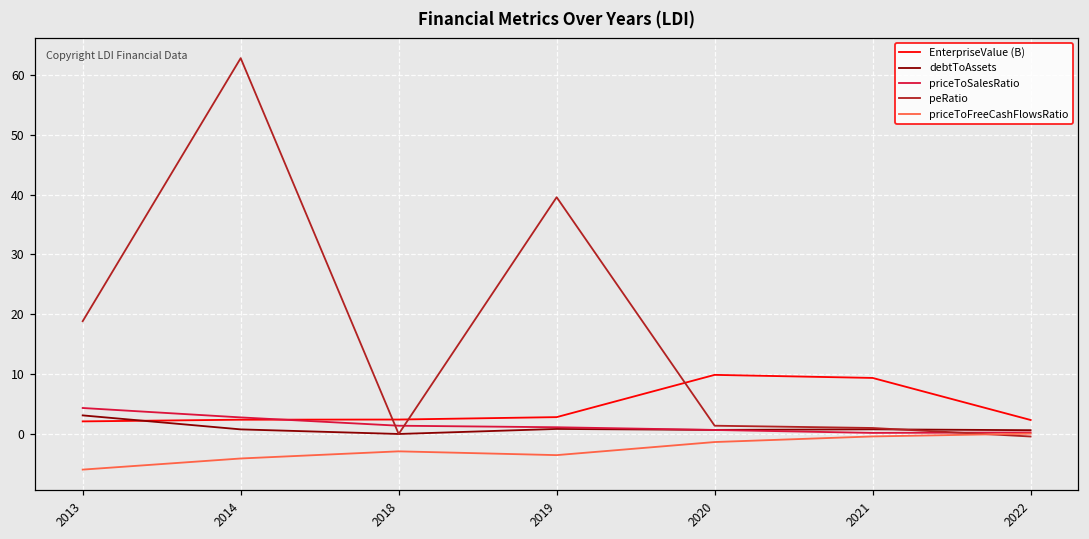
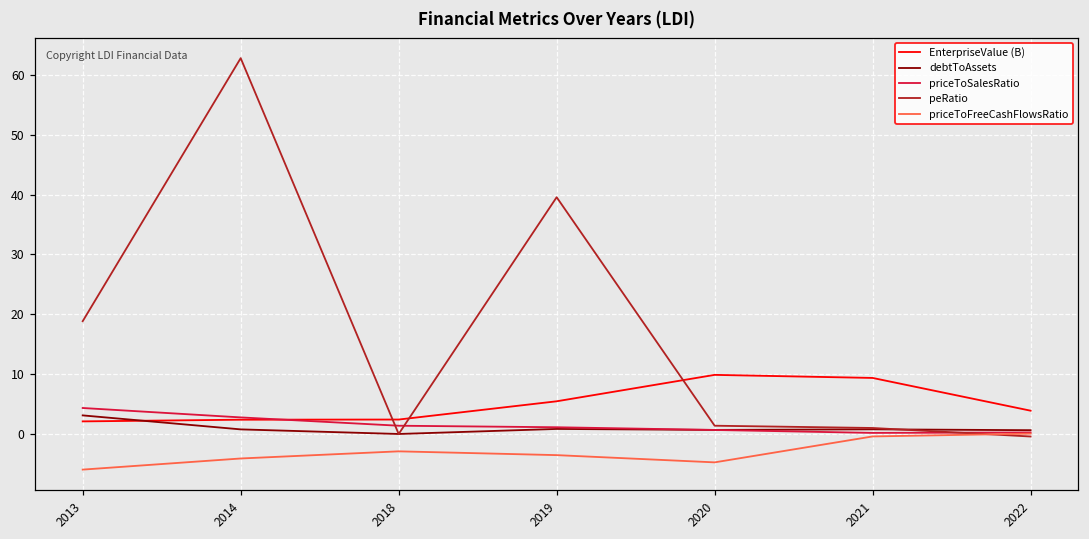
EnterpriseValue (B), 2019: 3 -> 5
priceToFreeCashFlowsRatio, 2020: -1 -> -5
EnterpriseValue (B), 2022: 2 -> 4
